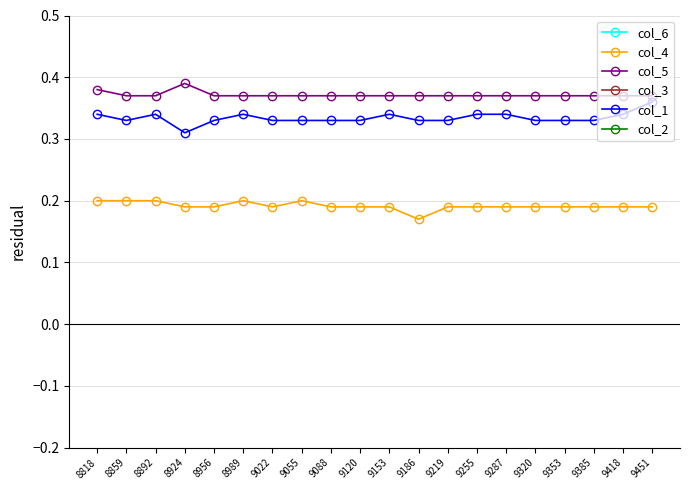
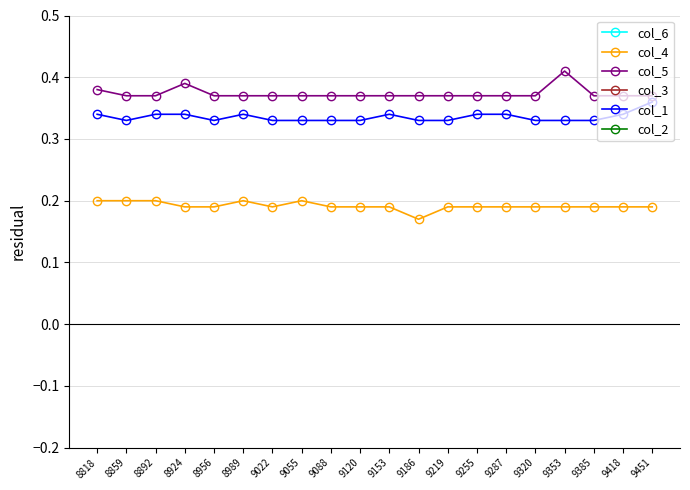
col_1, 8924: 0.31 -> 0.34
col_5, 9353: 0.37 -> 0.41
